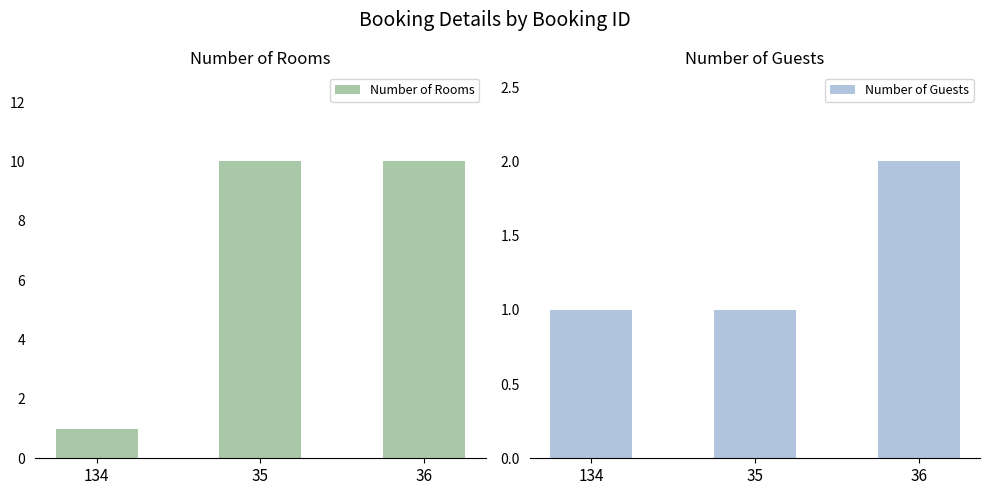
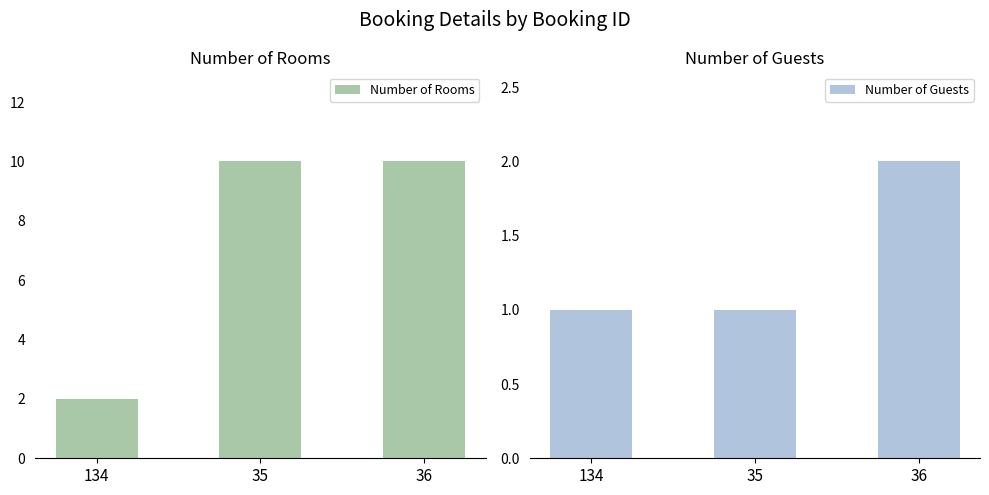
Number of Rooms, 134: 1 -> 2
